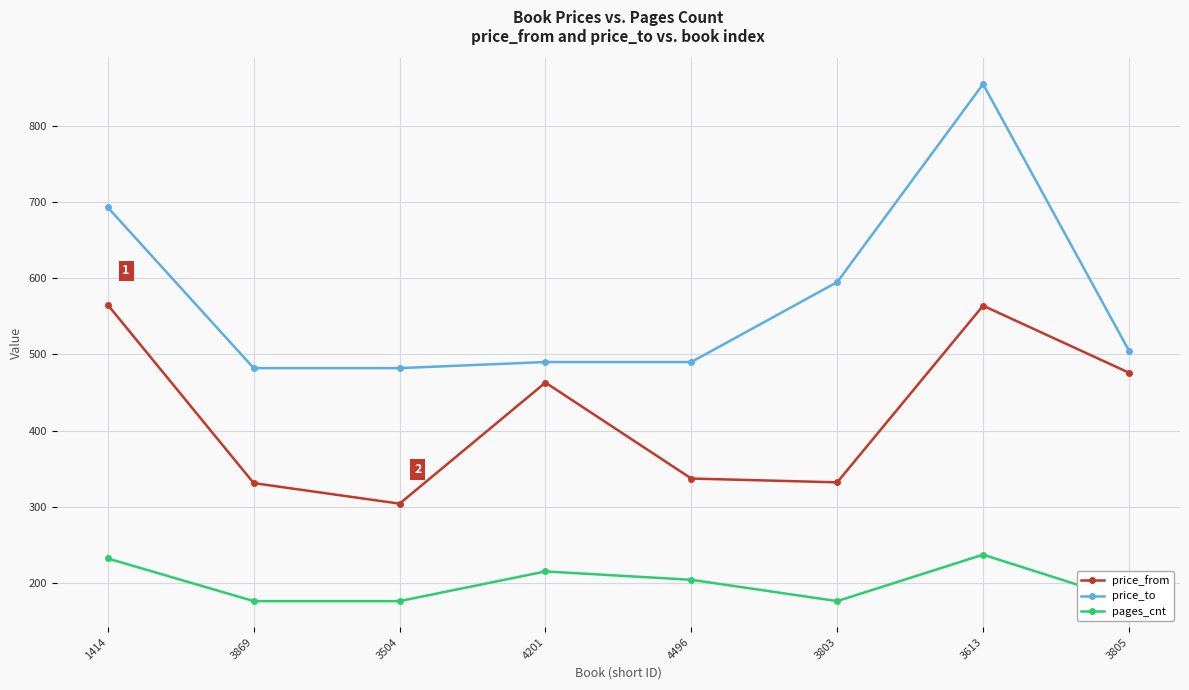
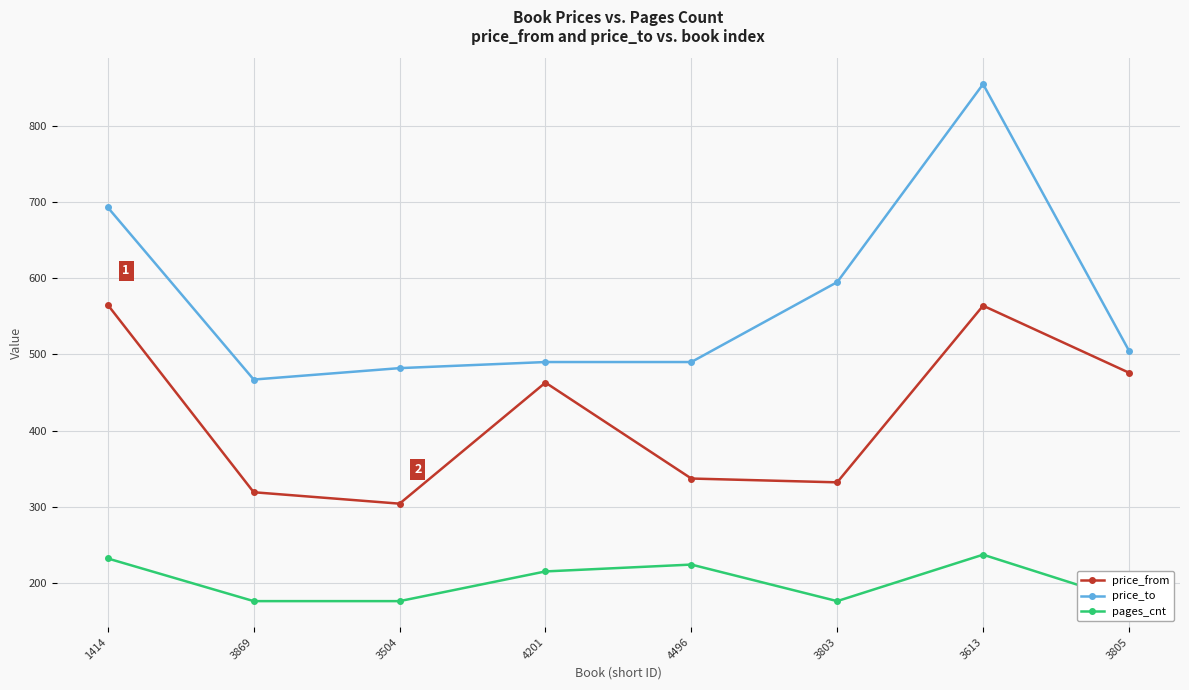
price_from, 3869: 330 -> 320
price_to, 3869: 480 -> 470
pages_cnt, 4496: 200 -> 220
